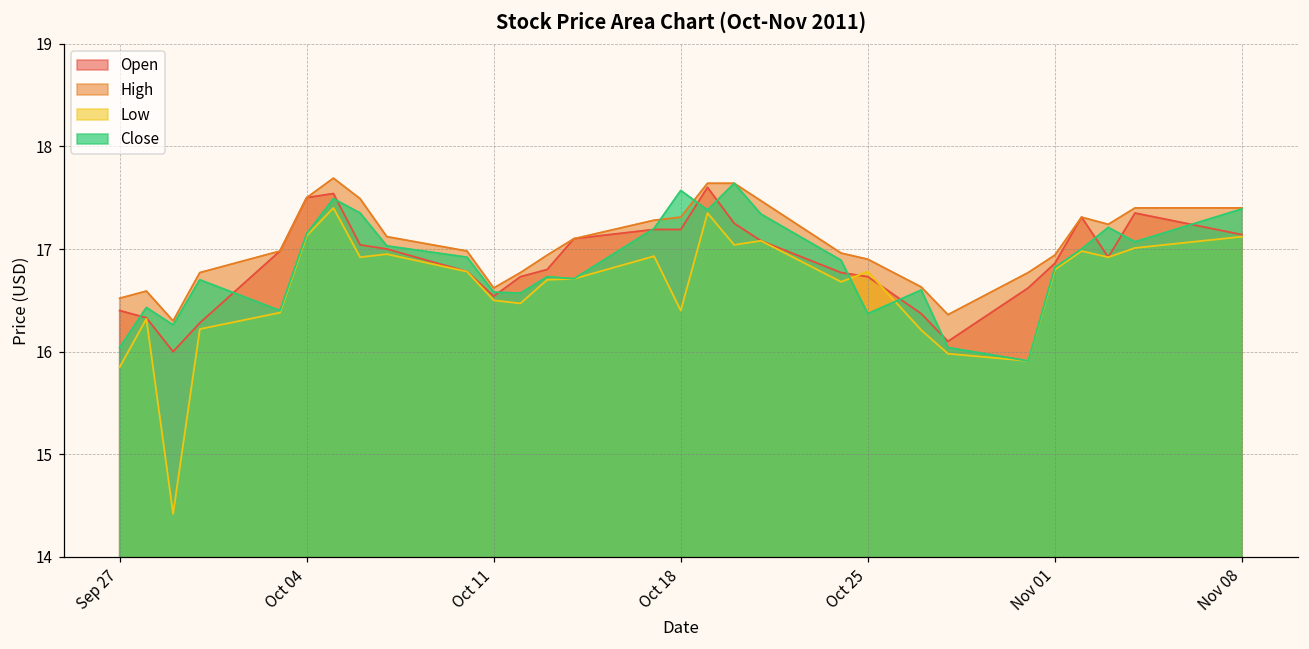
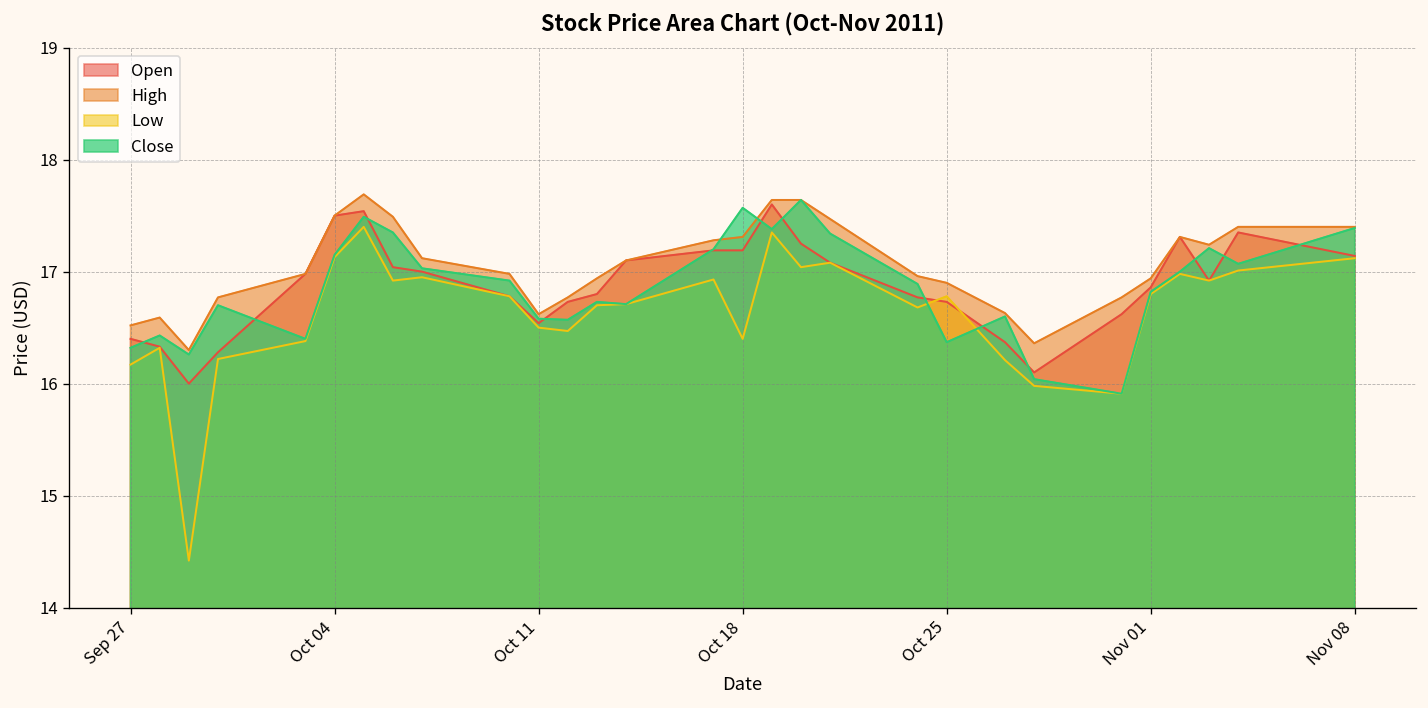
Low, Sep 27: 15.9 -> 16.2
Close, Sep 27: 16.0 -> 16.3
